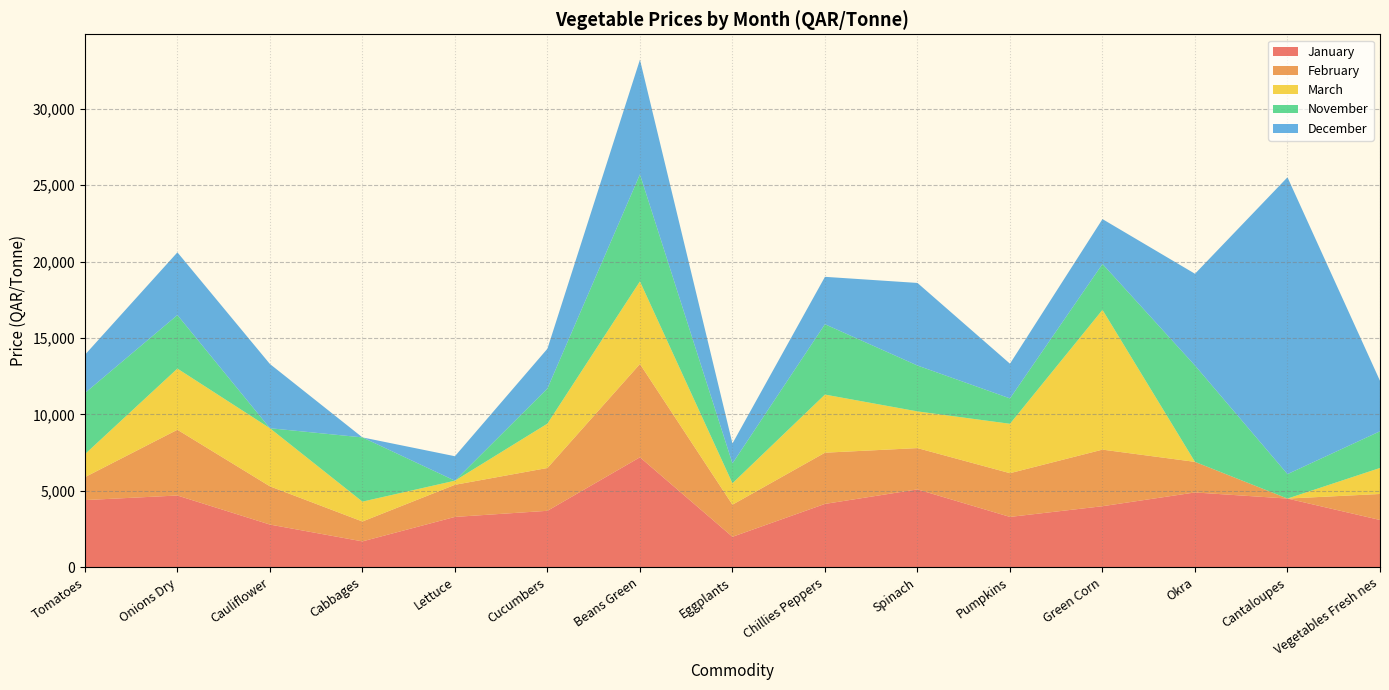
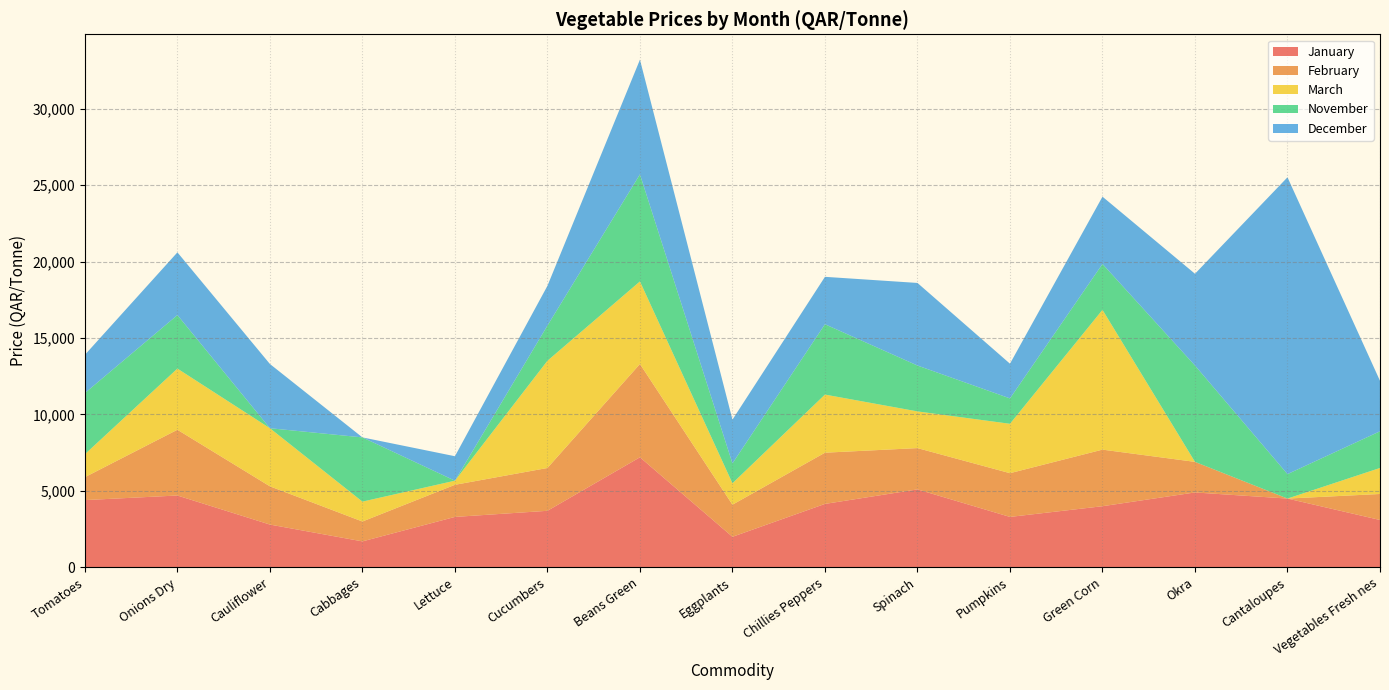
March, Cucumbers: 2,900 -> 7,000
December, Eggplants: 1,300 -> 2,900
December, Green Corn: 2,900 -> 4,400
